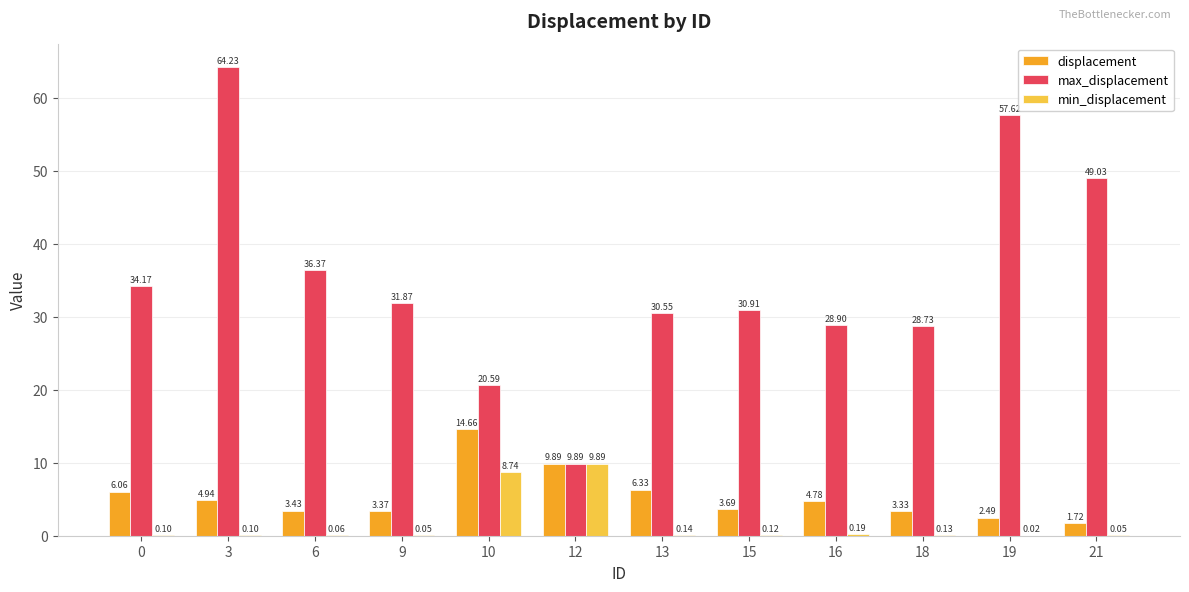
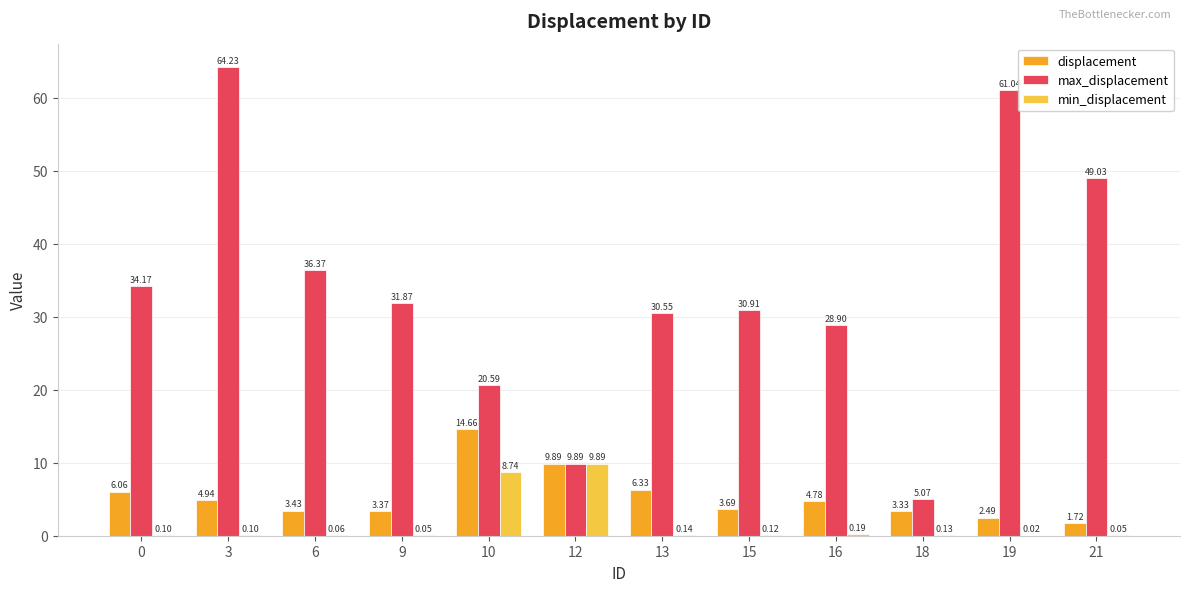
max_displacement, 18: 28.73 -> 5.07
max_displacement, 19: 58 -> 61
